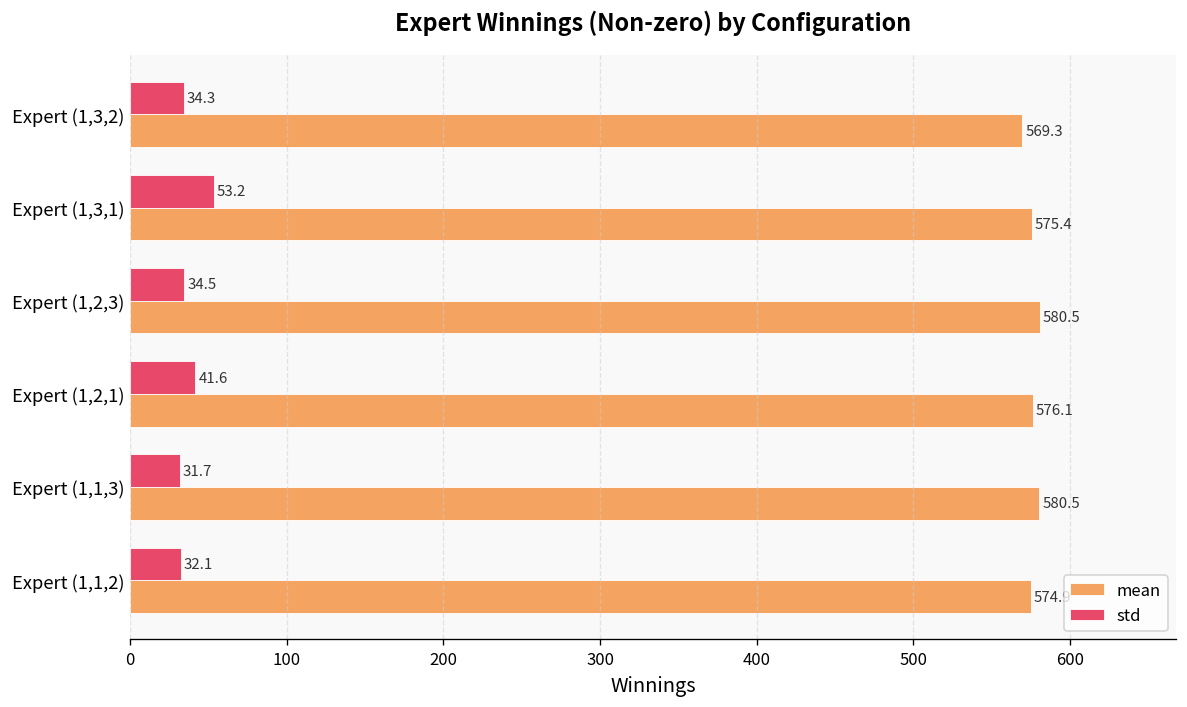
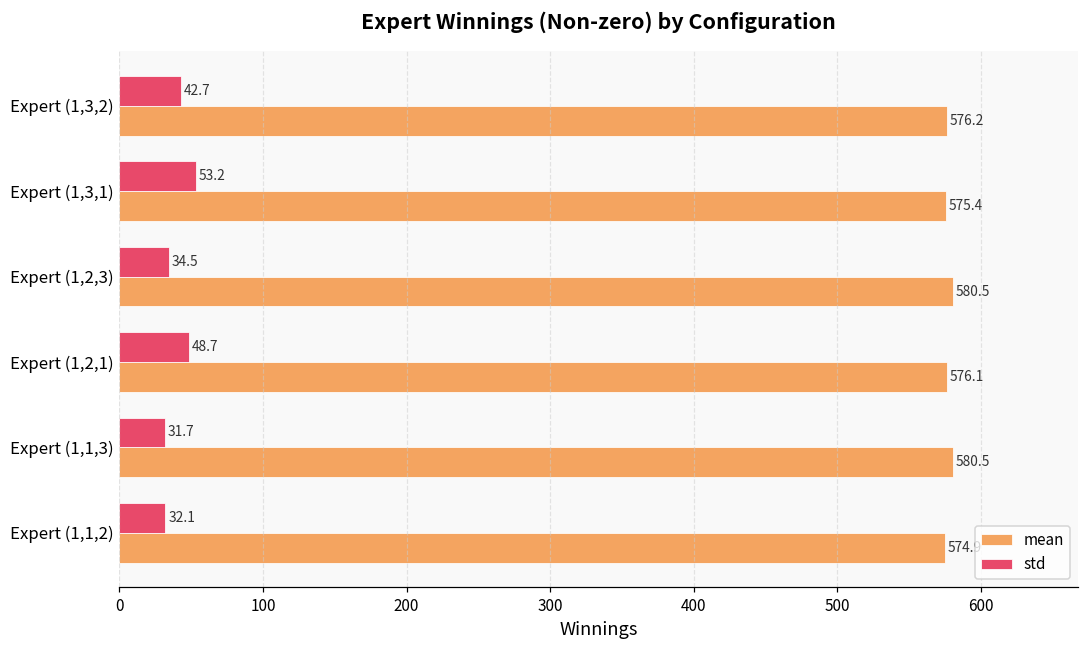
std, Expert (1,3,2): 34.3 -> 42.7
mean, Expert (1,3,2): 569.3 -> 576.2
std, Expert (1,2,1): 41.6 -> 48.7
